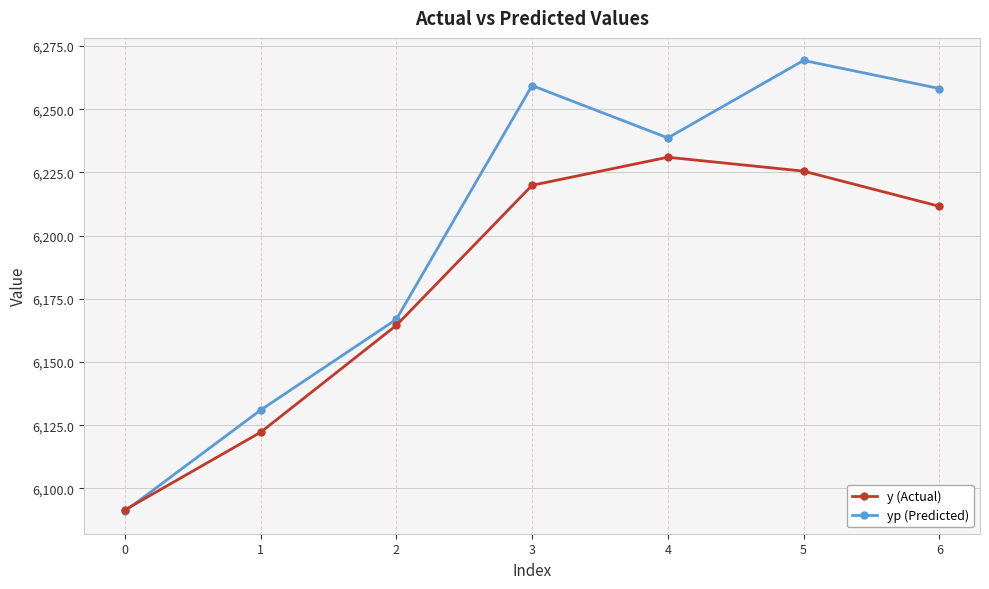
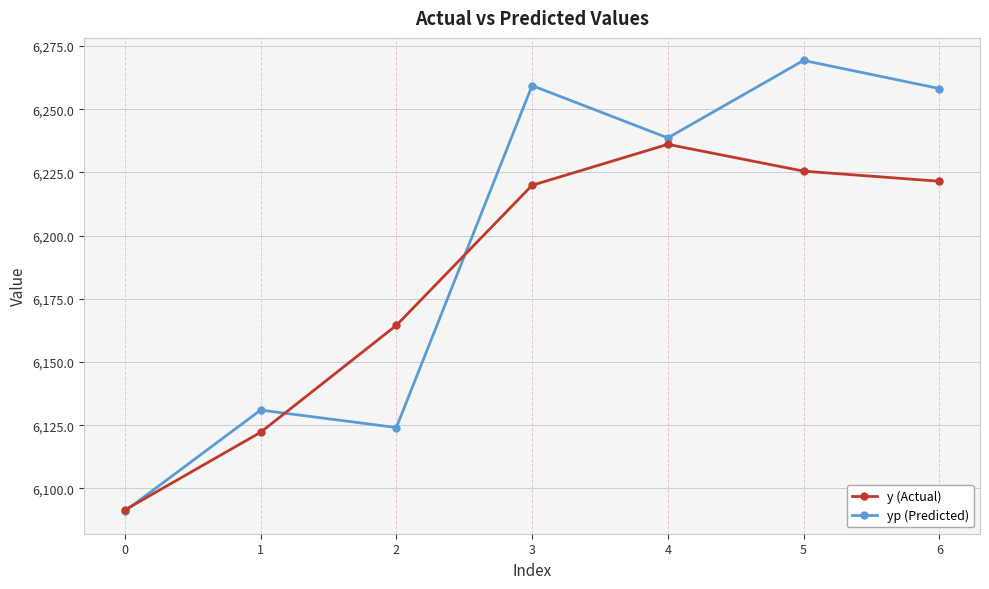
yp (Predicted), 2: 6,167 -> 6,124
y (Actual), 4: 6,231 -> 6,236
y (Actual), 6: 6,212 -> 6,222
